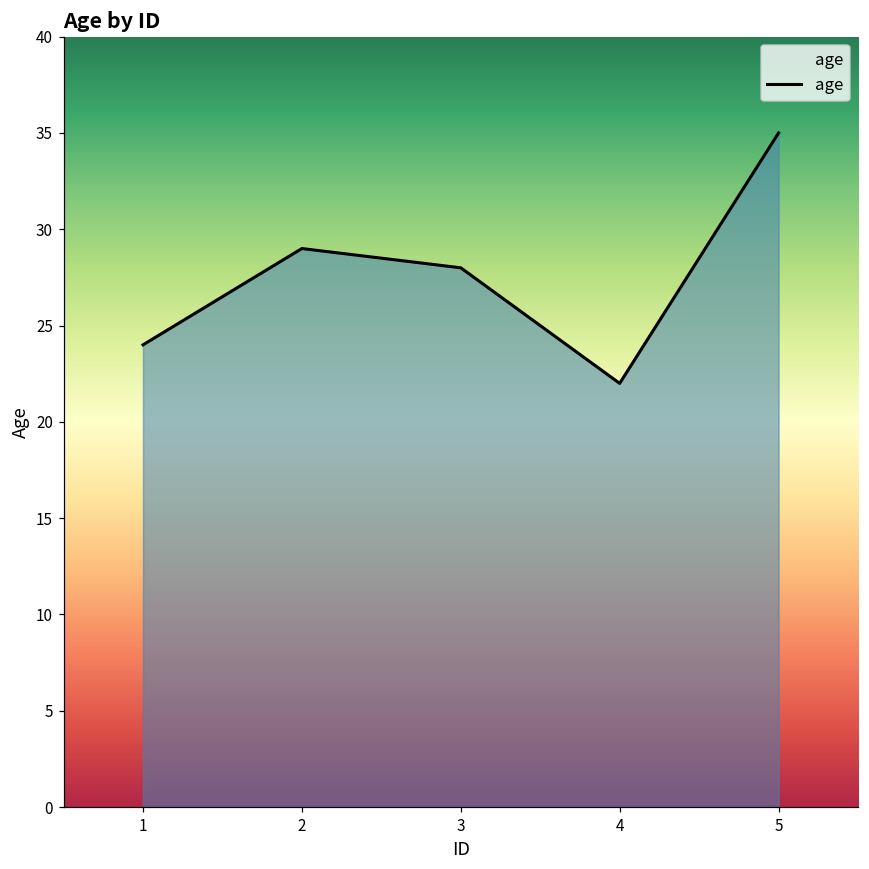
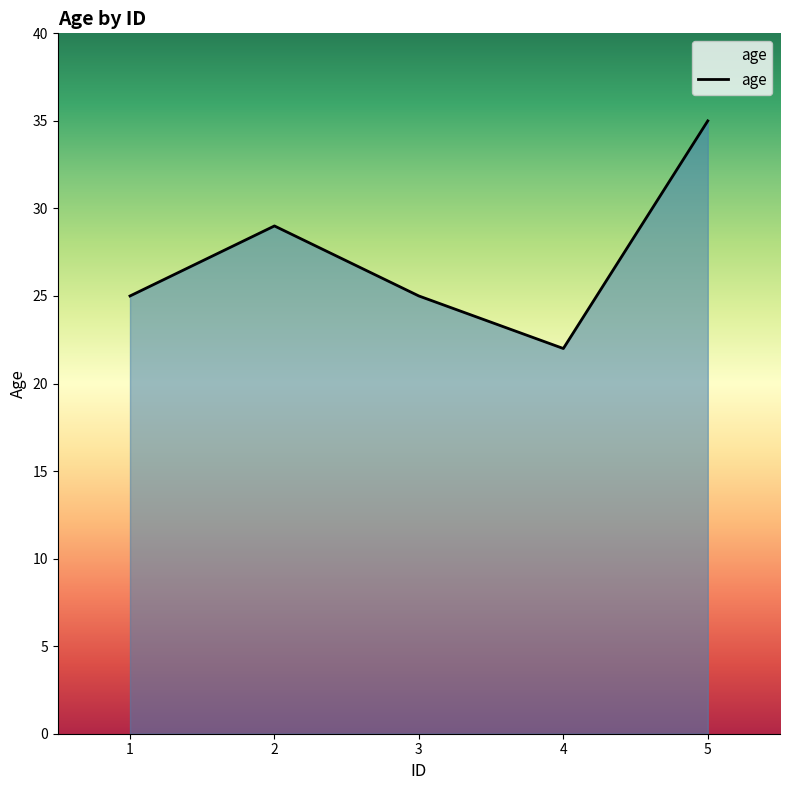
1: 24 -> 25
3: 28 -> 25
